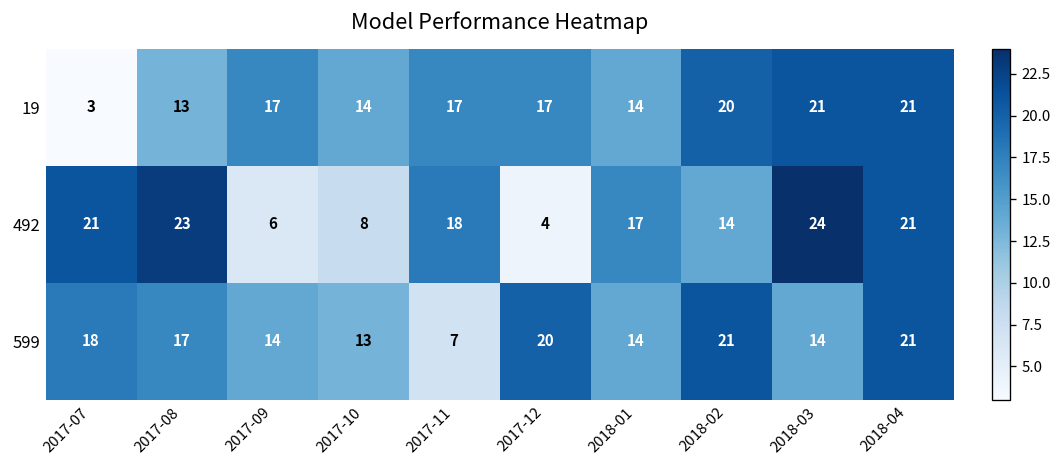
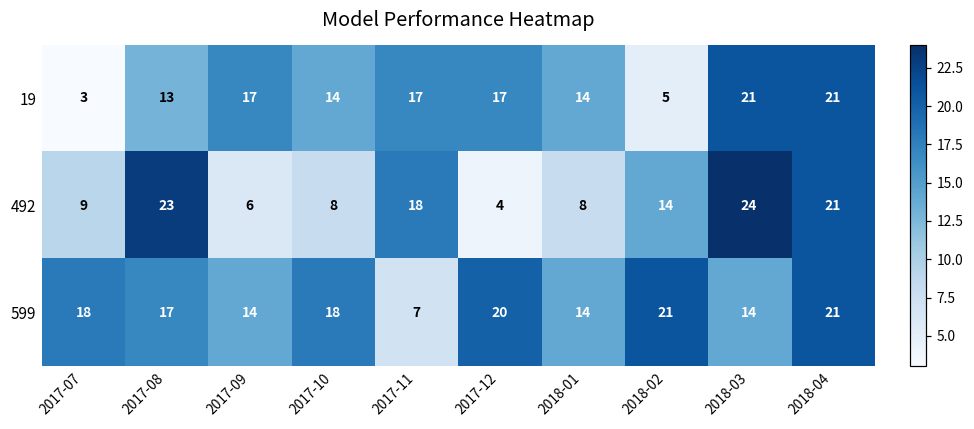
19, 2018-02: 20 -> 5
492, 2017-07: 21 -> 9
492, 2018-01: 17 -> 8
599, 2017-10: 13 -> 18
